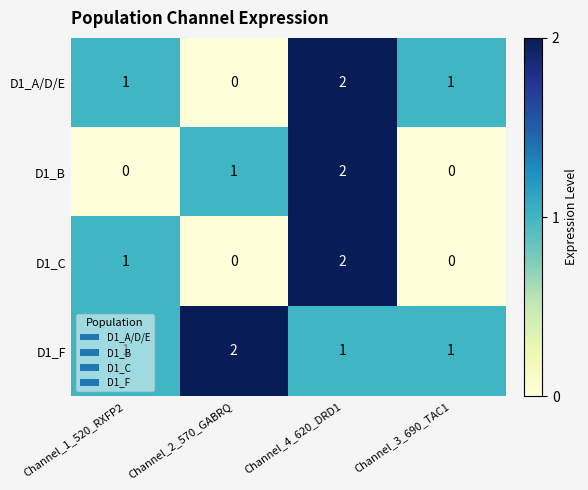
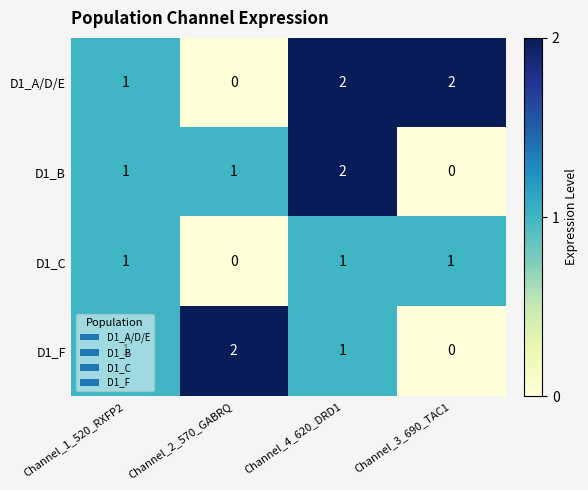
D1_A/D/E, Channel_3_690_TAC1: 1 -> 2
D1_B, Channel_1_520_RXFP2: 0 -> 1
D1_C, Channel_4_620_DRD1: 2 -> 1
D1_C, Channel_3_690_TAC1: 0 -> 1
D1_F, Channel_3_690_TAC1: 1 -> 0
